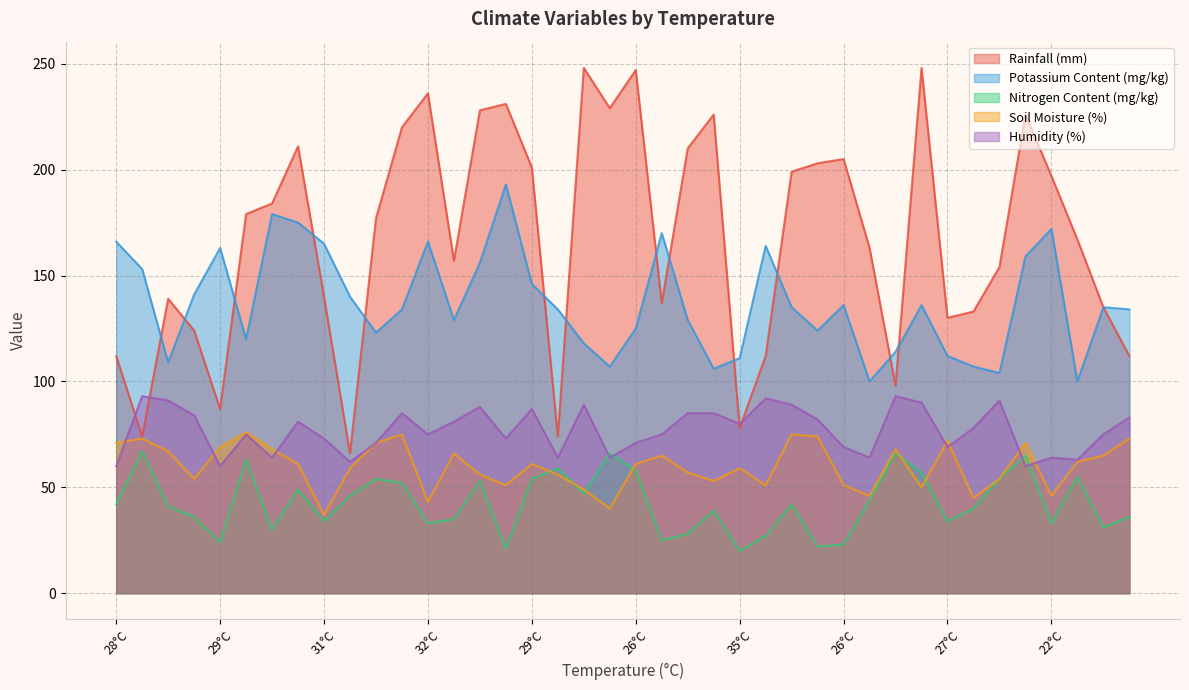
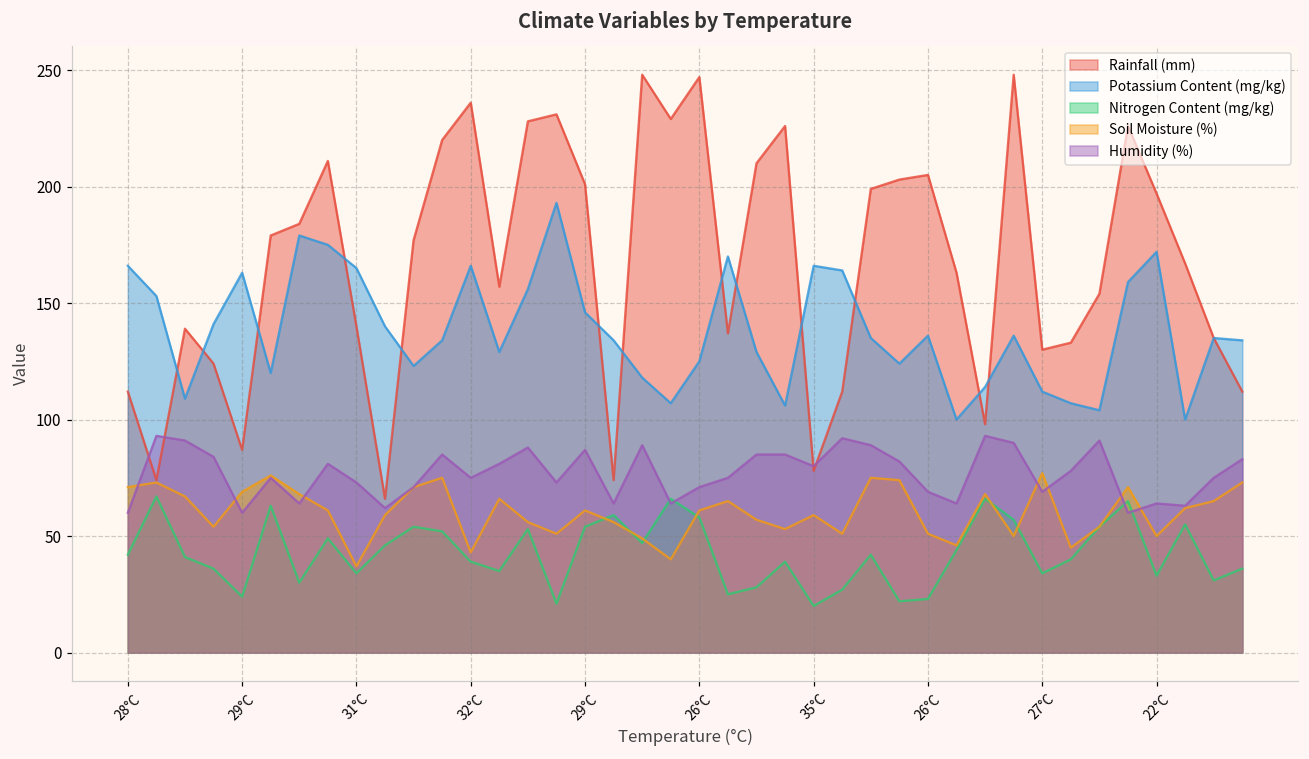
Nitrogen Content (mg/kg), 32°C: 33 -> 39
Potassium Content (mg/kg), 35°C: 111 -> 166
Soil Moisture (%), 27°C: 72 -> 77
Soil Moisture (%), 22°C: 46 -> 50
